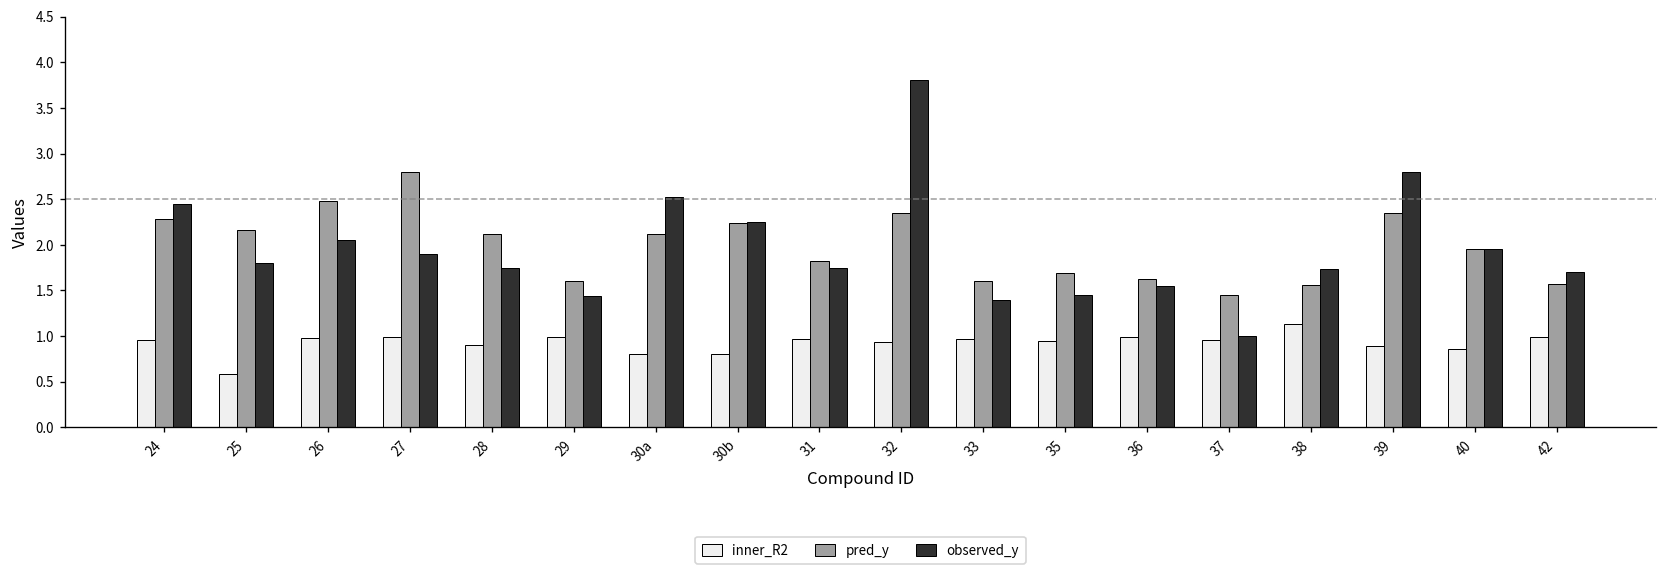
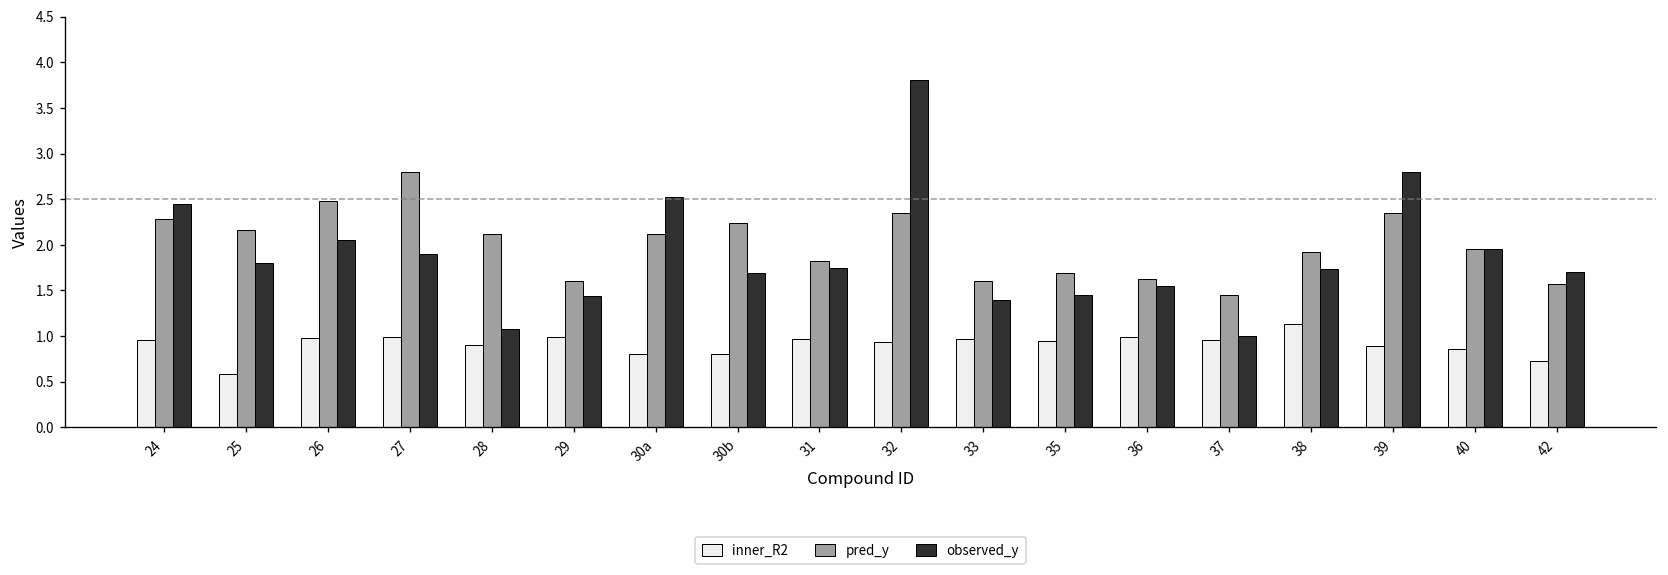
observed_y, 28: 1.8 -> 1.1
observed_y, 30b: 2.3 -> 1.7
pred_y, 38: 1.6 -> 1.9
inner_R2, 42: 1.0 -> 0.7
